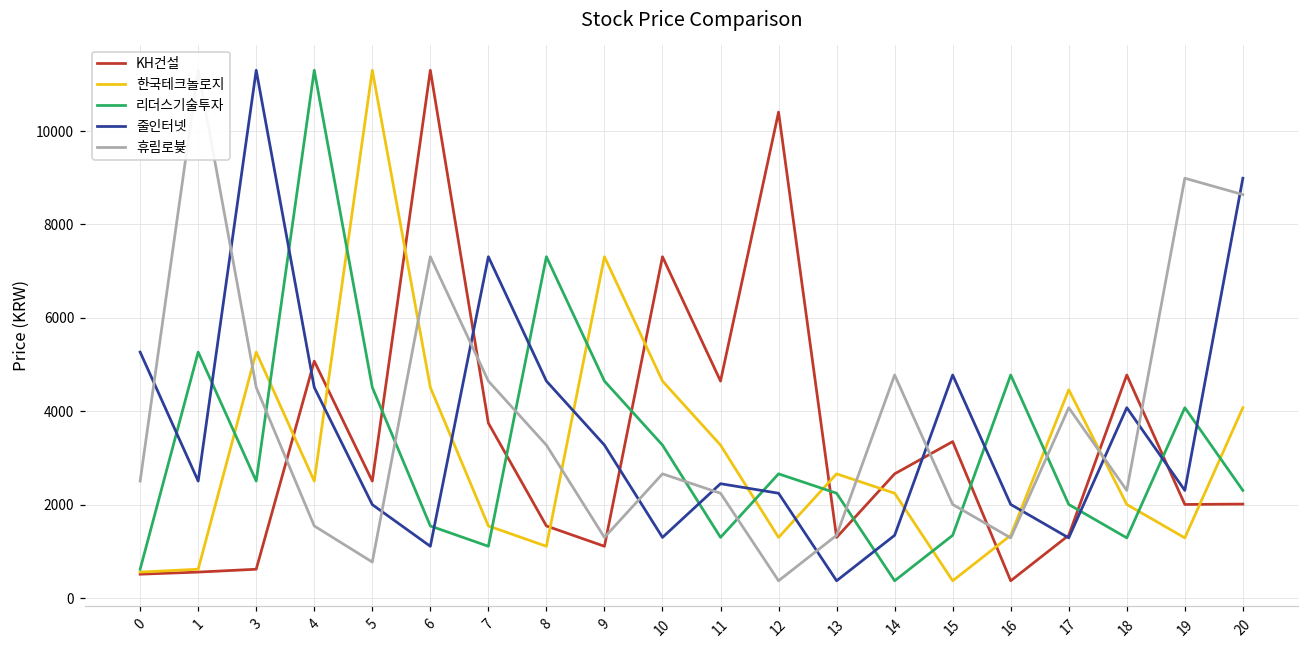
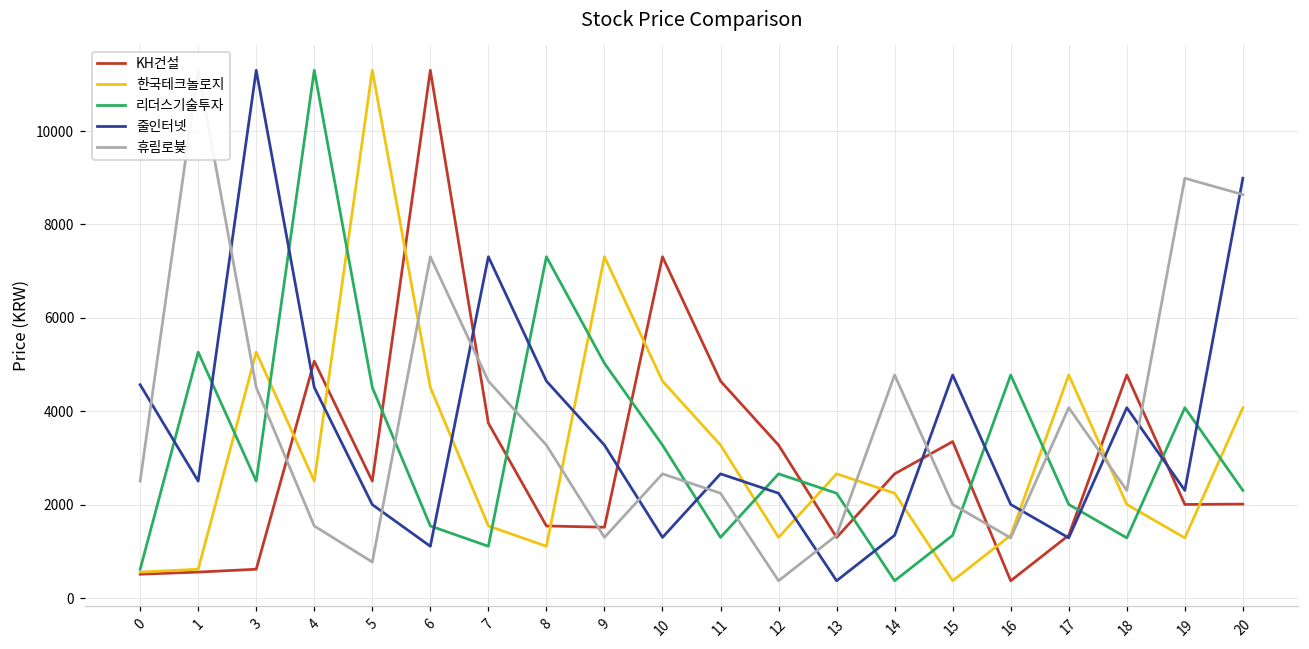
줄인터넷, 0: 5300 -> 4600
KH건설, 9: 1100 -> 1500
리더스기술투자, 9: 4700 -> 5000
줄인터넷, 11: 2500 -> 2700
KH건설, 12: 10400 -> 3300
한국테크놀로지, 17: 4500 -> 4800
